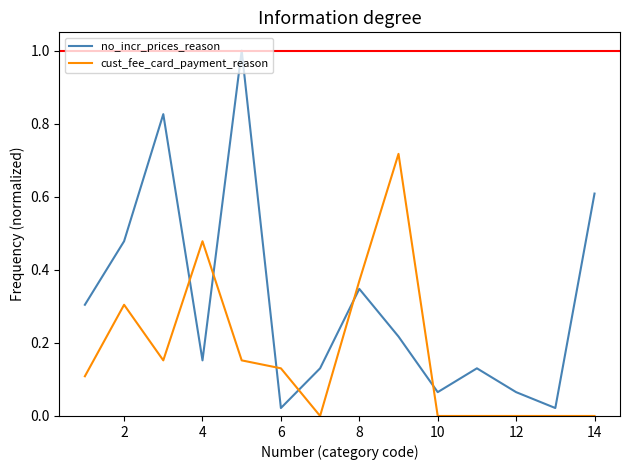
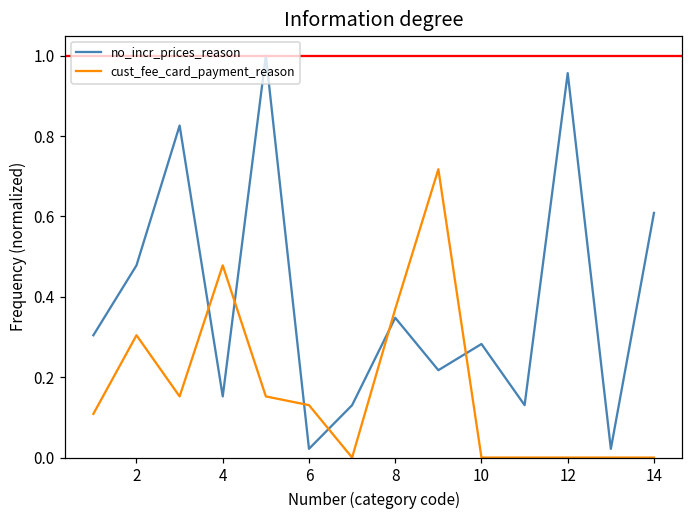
no_incr_prices_reason, 10: 0.07 -> 0.28
no_incr_prices_reason, 12: 0.07 -> 0.96
